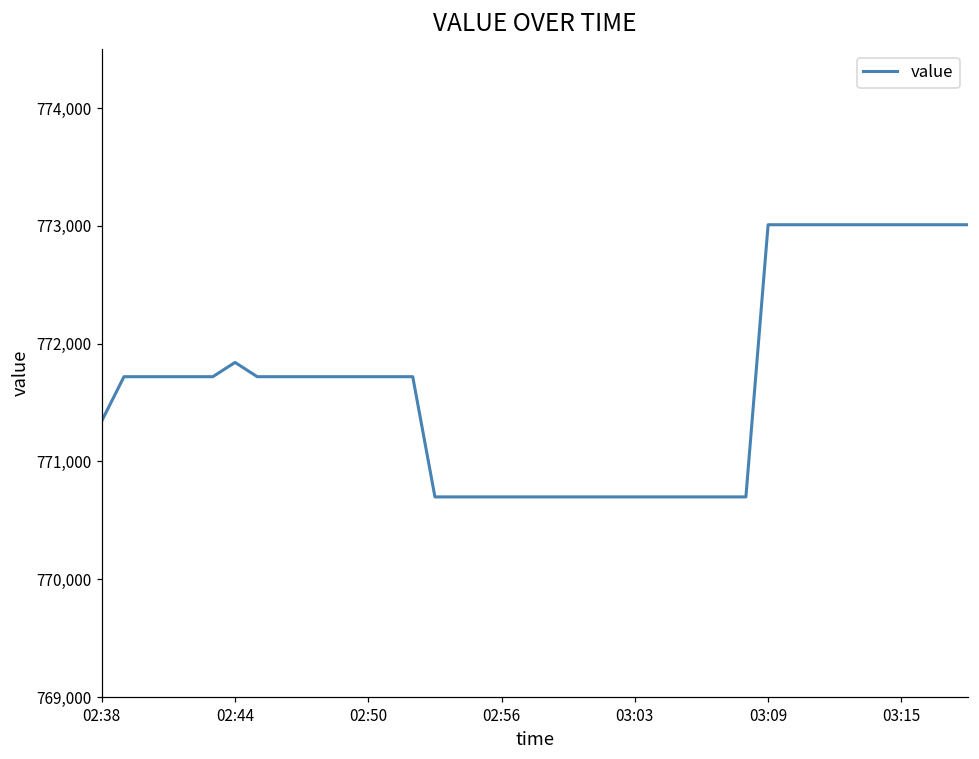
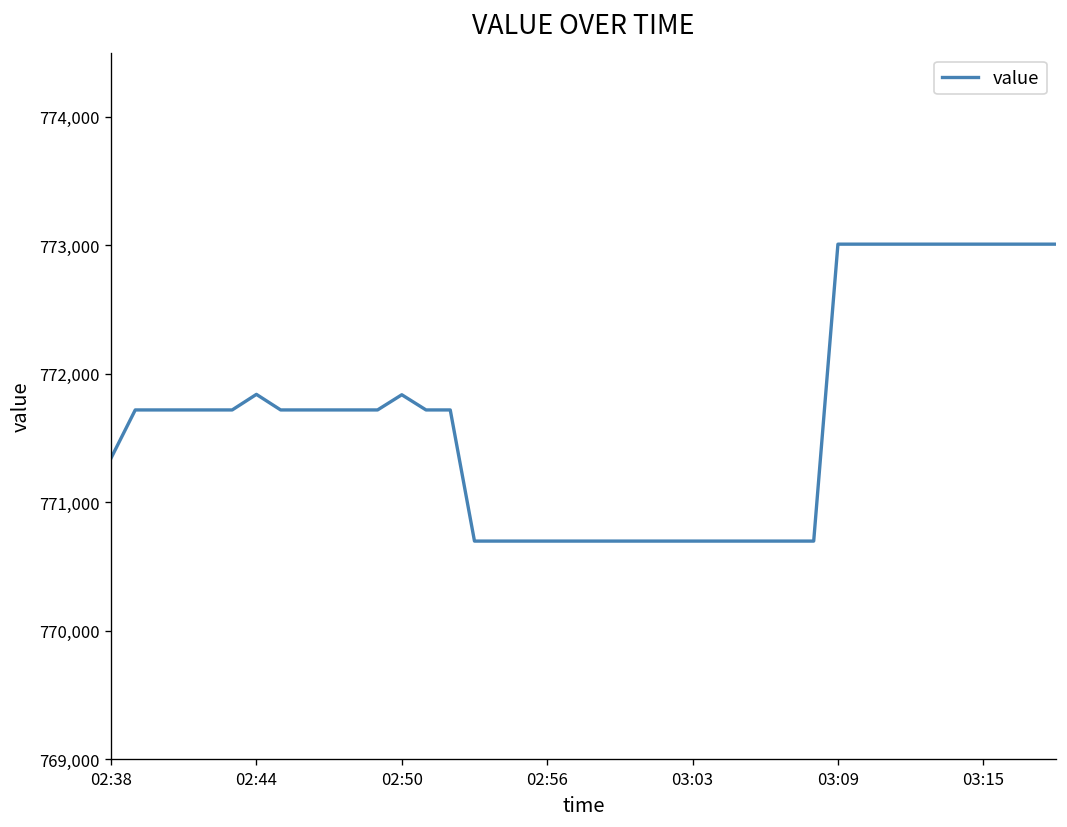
02:50: 771,720 -> 771,840
